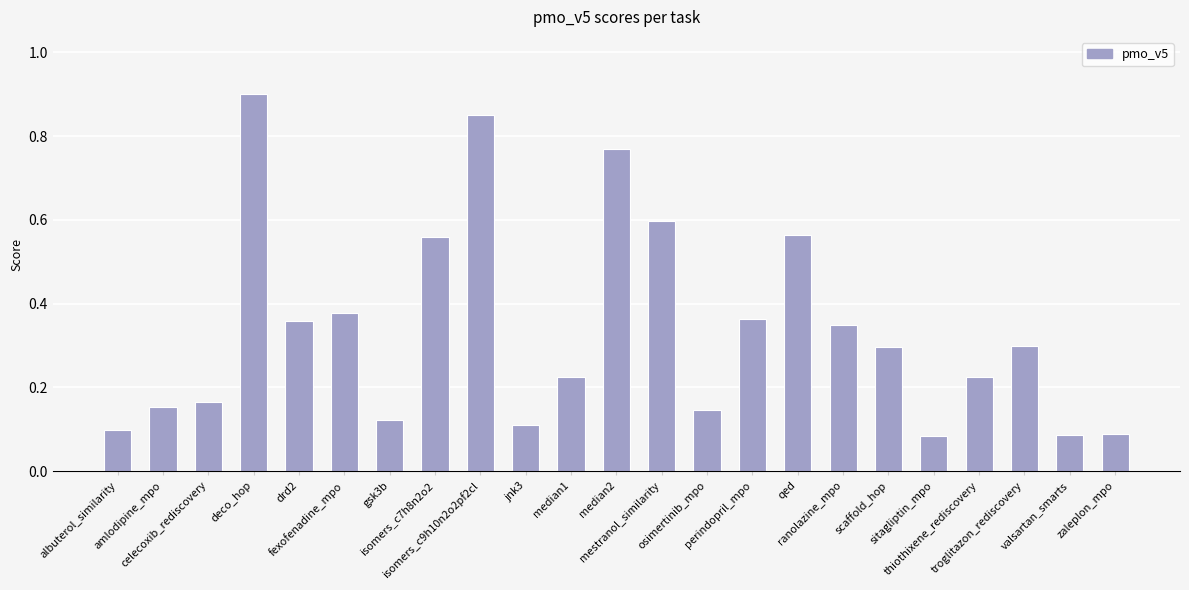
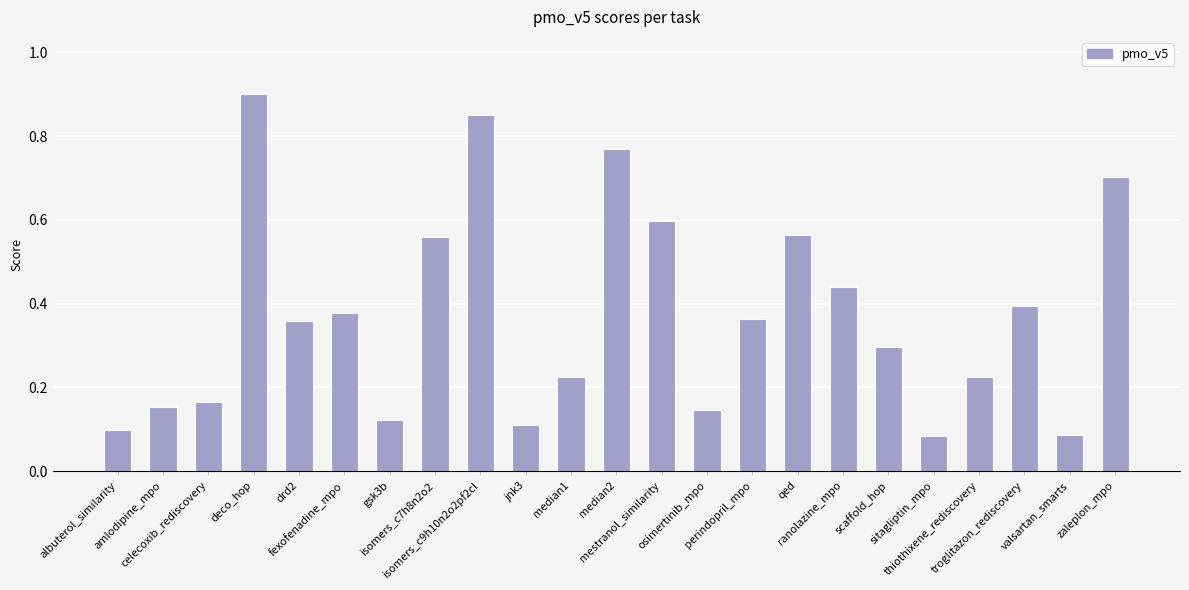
ranolazine_mpo: 0.35 -> 0.44
troglitazon_rediscovery: 0.30 -> 0.39
zaleplon_mpo: 0.09 -> 0.70
